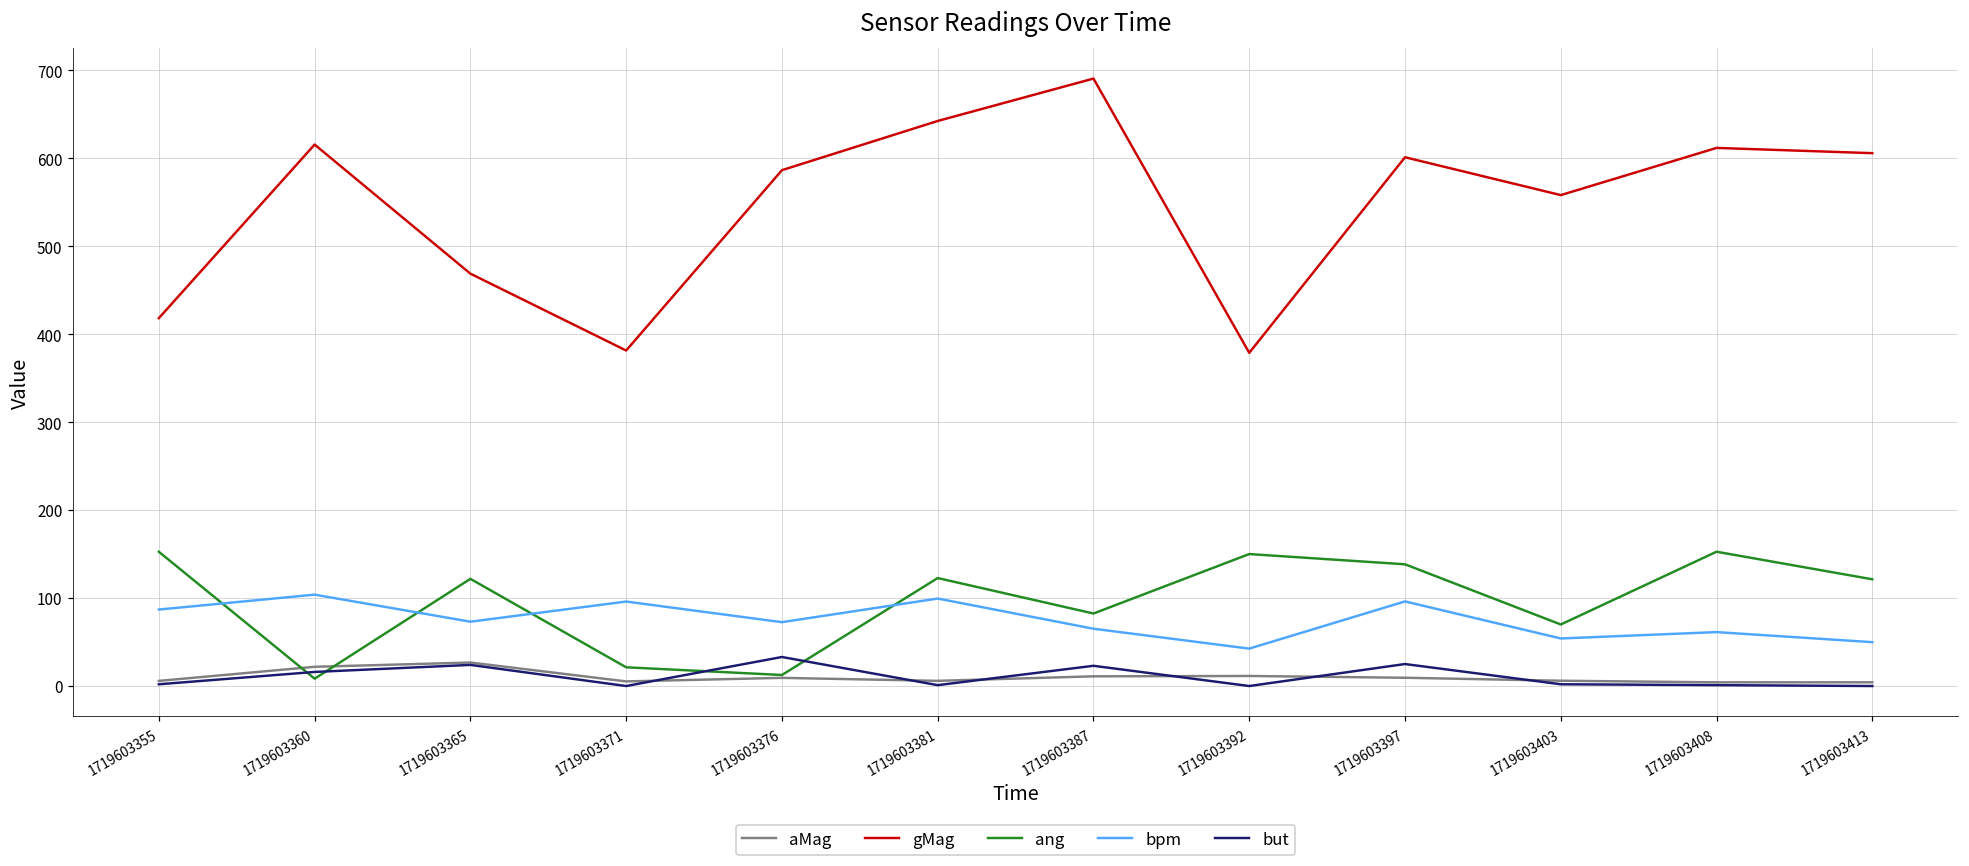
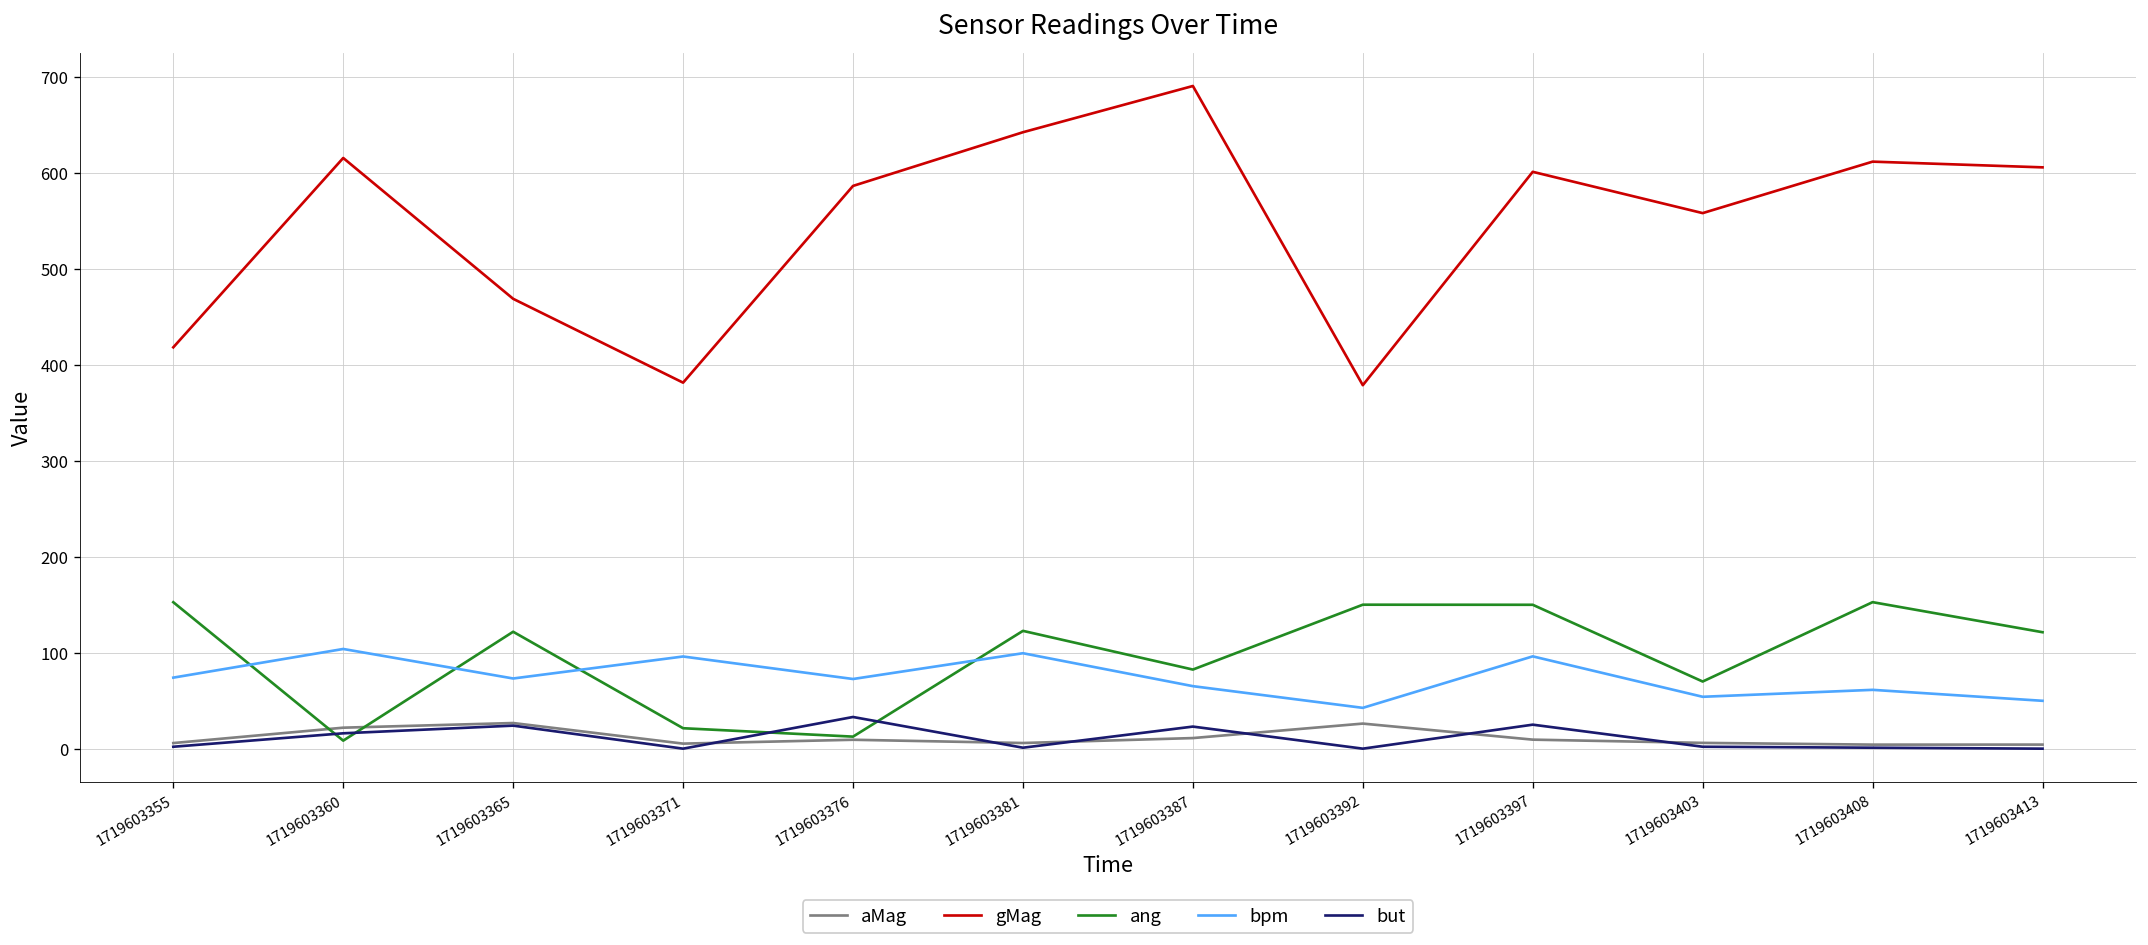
bpm, 1719603355: 90 -> 70
aMag, 1719603392: 10 -> 30
ang, 1719603397: 140 -> 150
